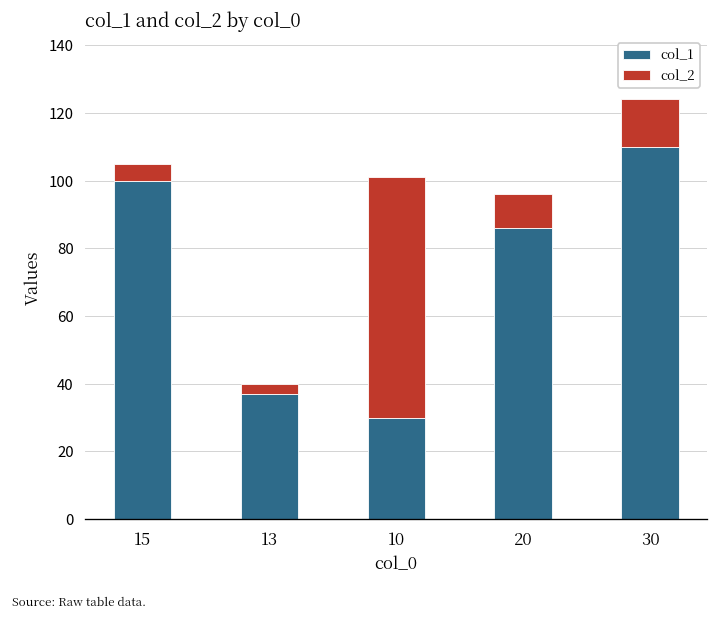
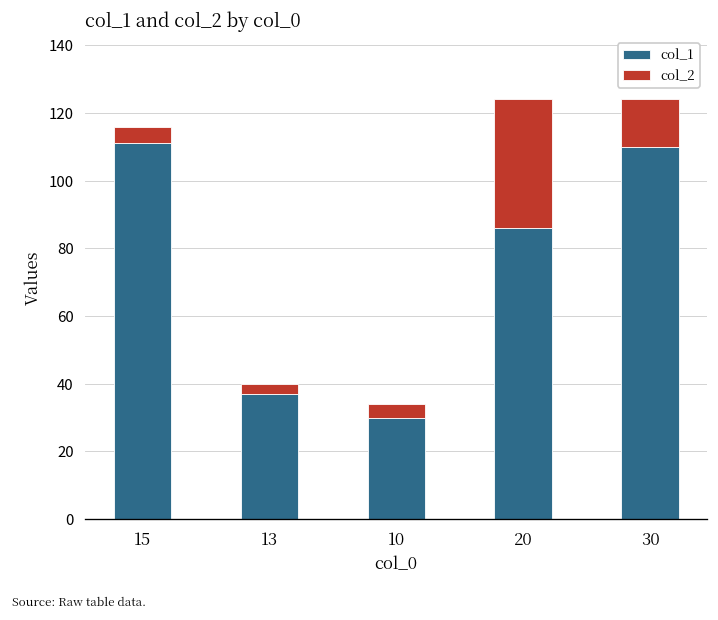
col_1, 15: 100 -> 111
col_2, 10: 71 -> 4
col_2, 20: 10 -> 38
